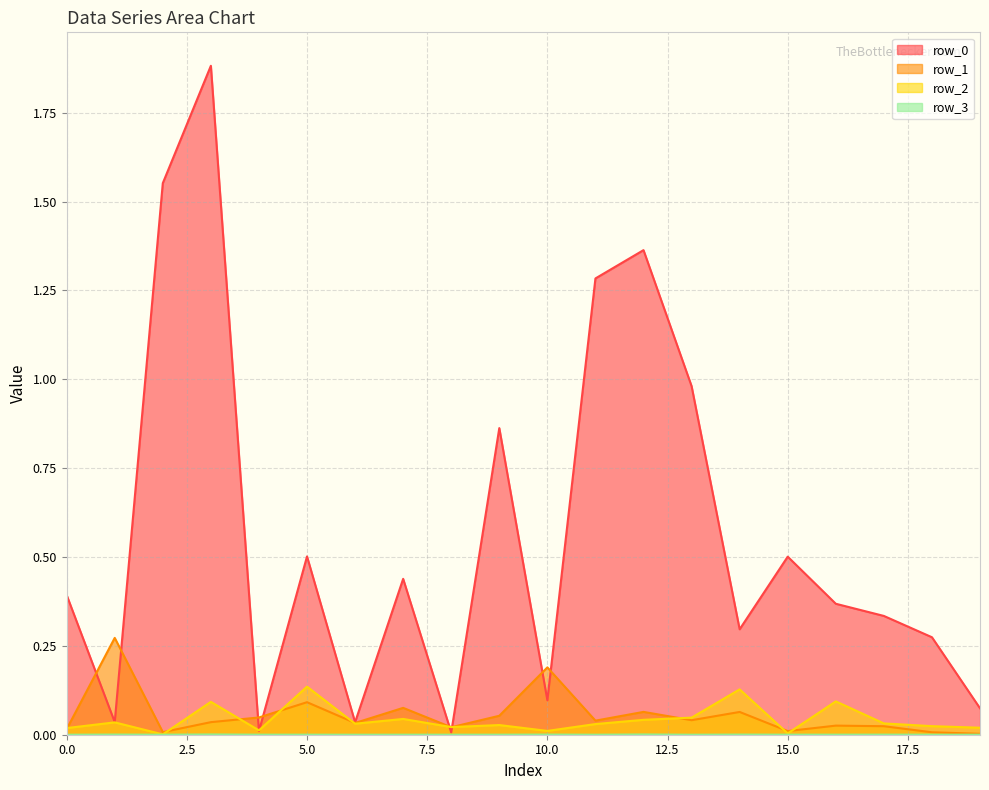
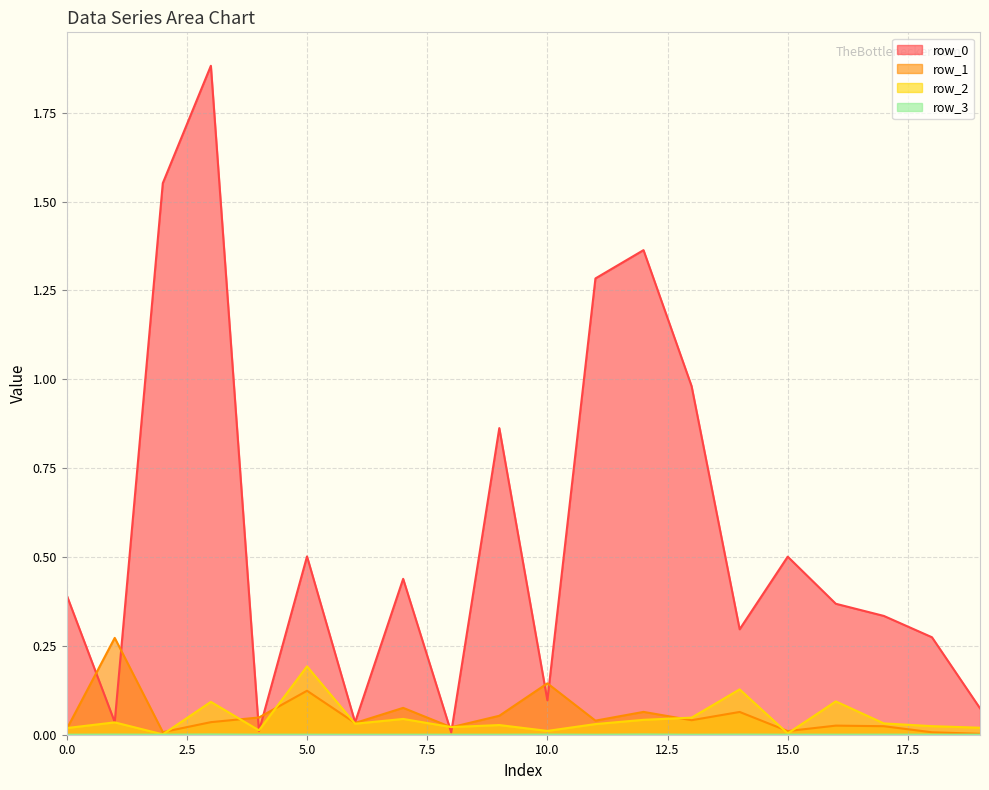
row_1, 5.0: 0.09 -> 0.12
row_2, 5.0: 0.14 -> 0.19
row_1, 10.0: 0.19 -> 0.14
